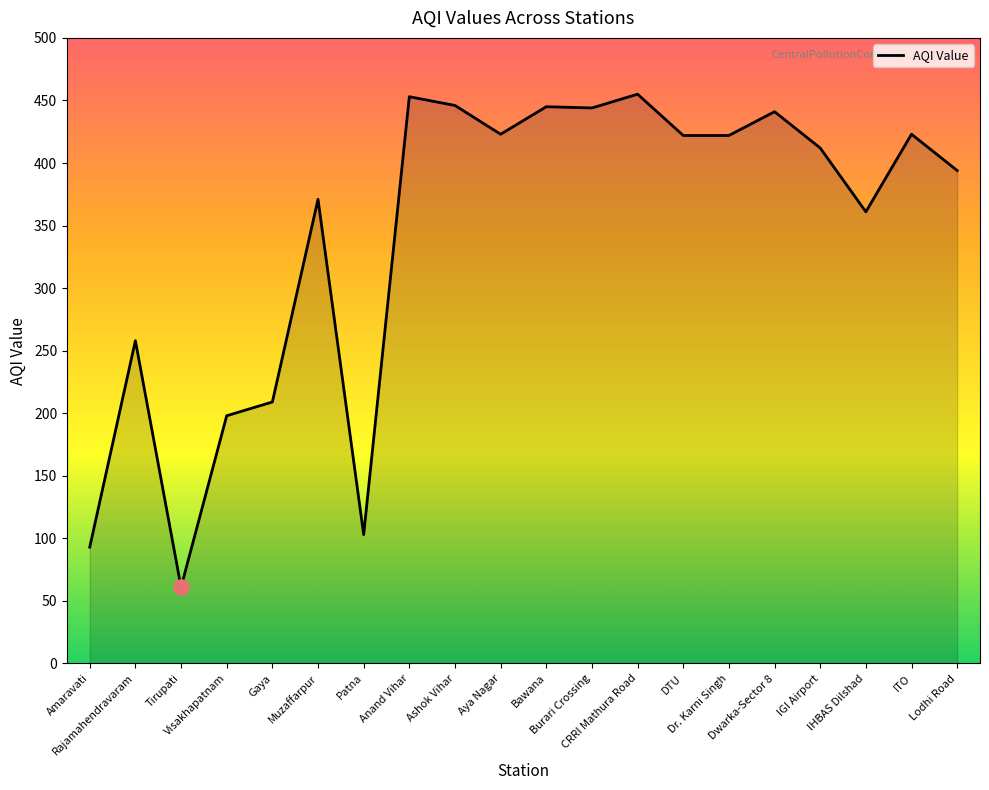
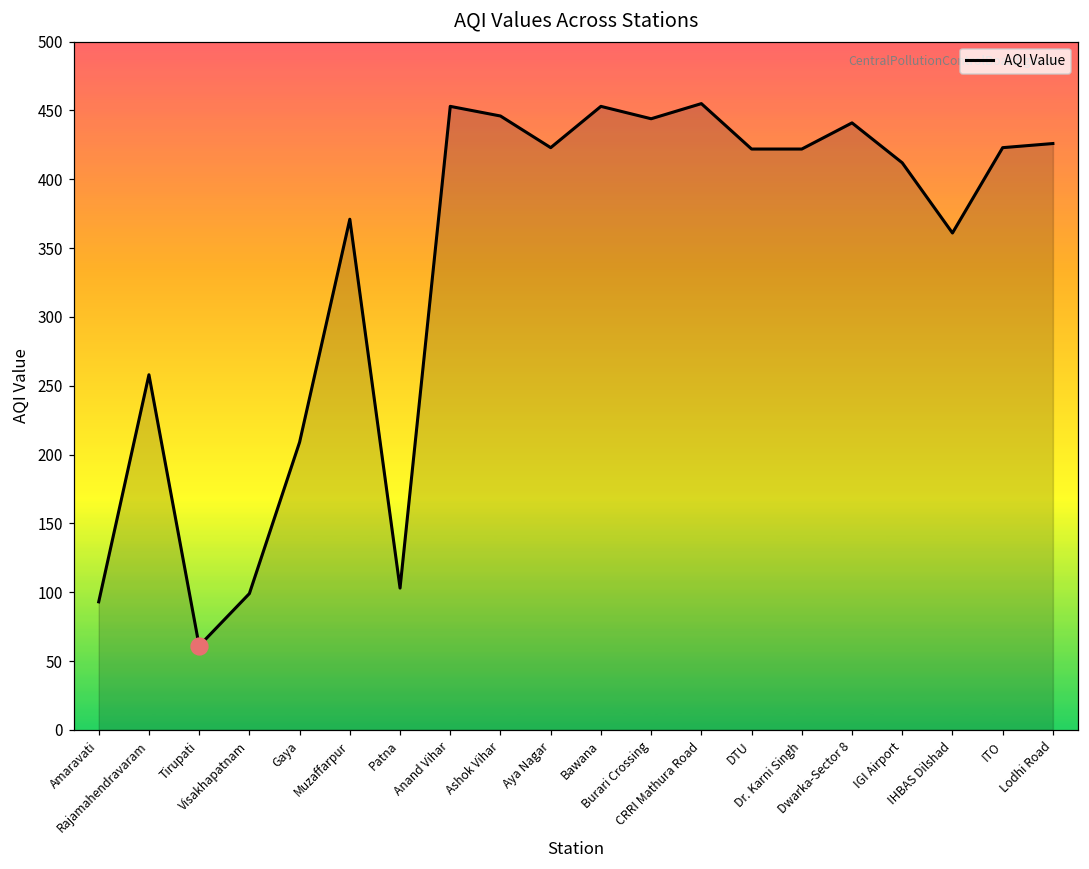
AQI Value, Visakhapatnam: 198 -> 99
AQI Value, Bawana: 445 -> 453
AQI Value, Lodhi Road: 394 -> 426
